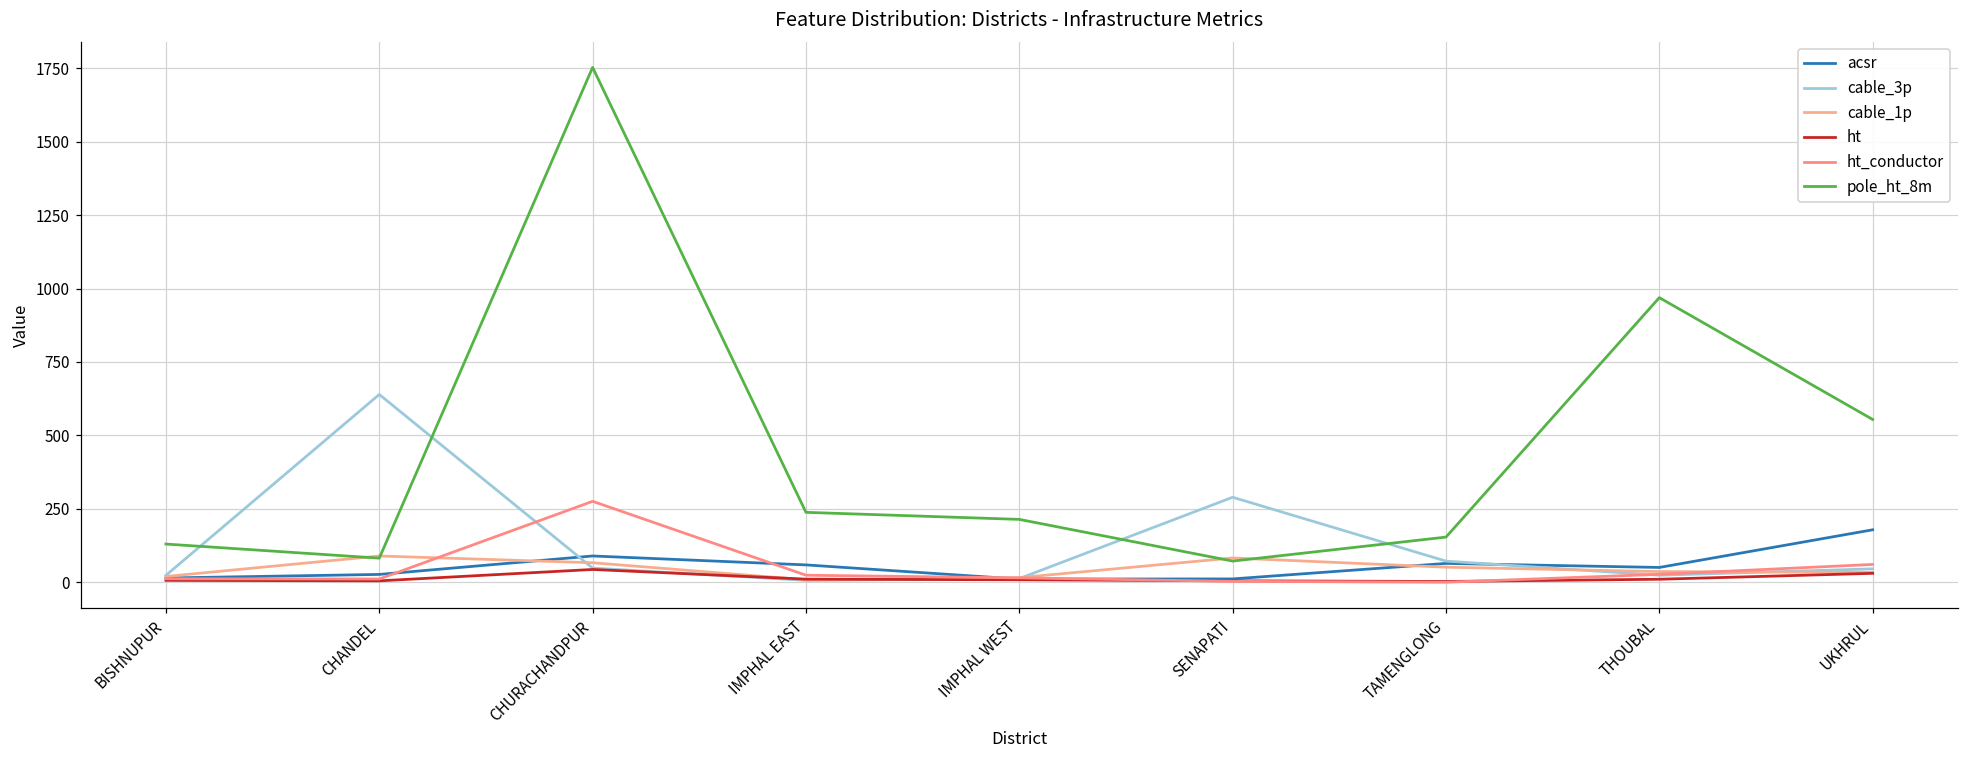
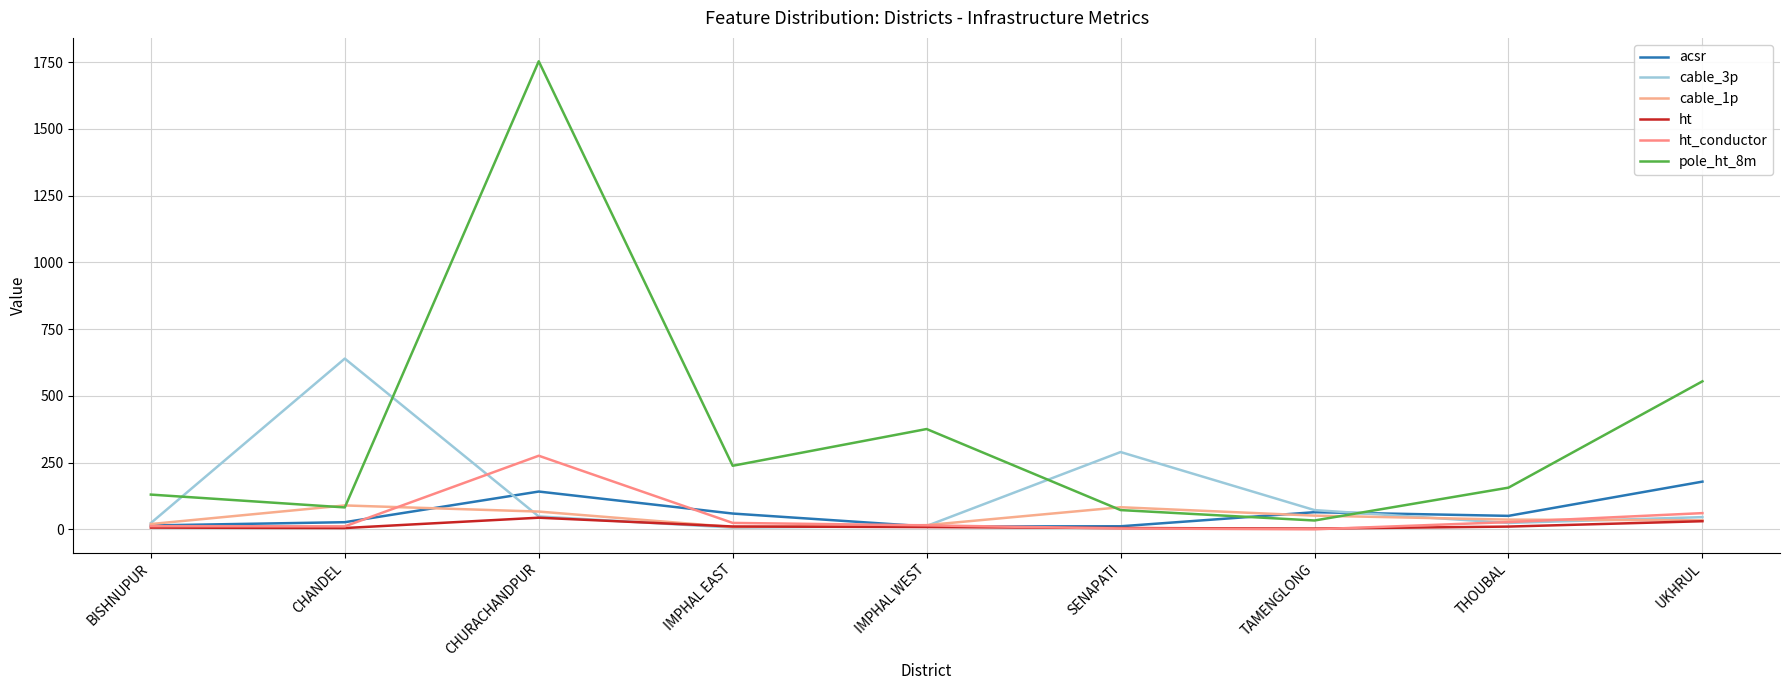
acsr, CHURACHANDPUR: 90 -> 140
pole_ht_8m, IMPHAL WEST: 210 -> 380
pole_ht_8m, TAMENGLONG: 150 -> 30
pole_ht_8m, THOUBAL: 970 -> 160
